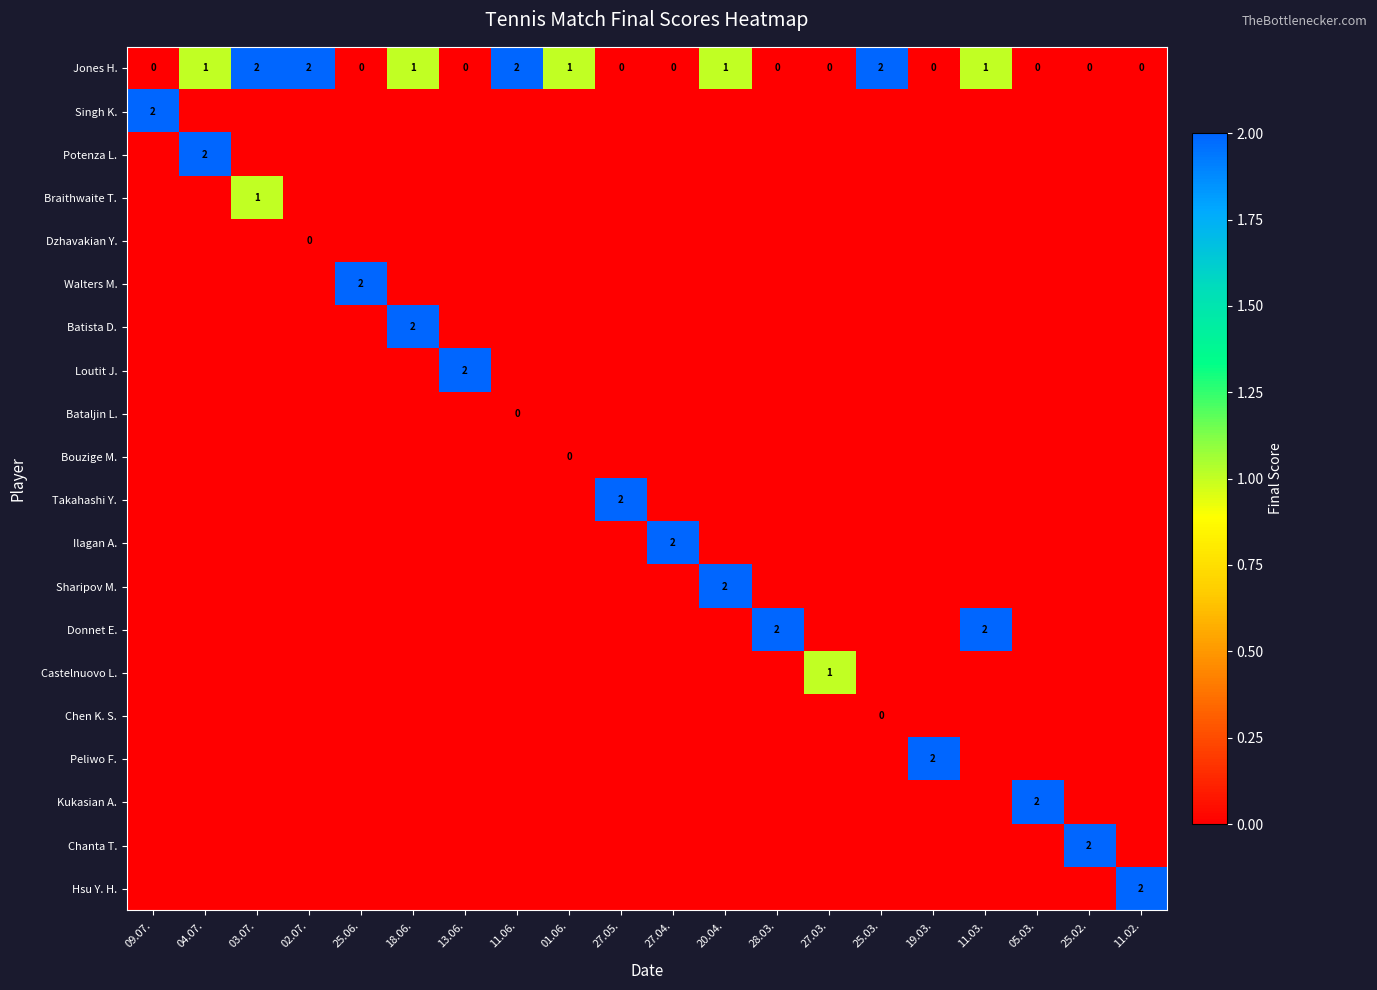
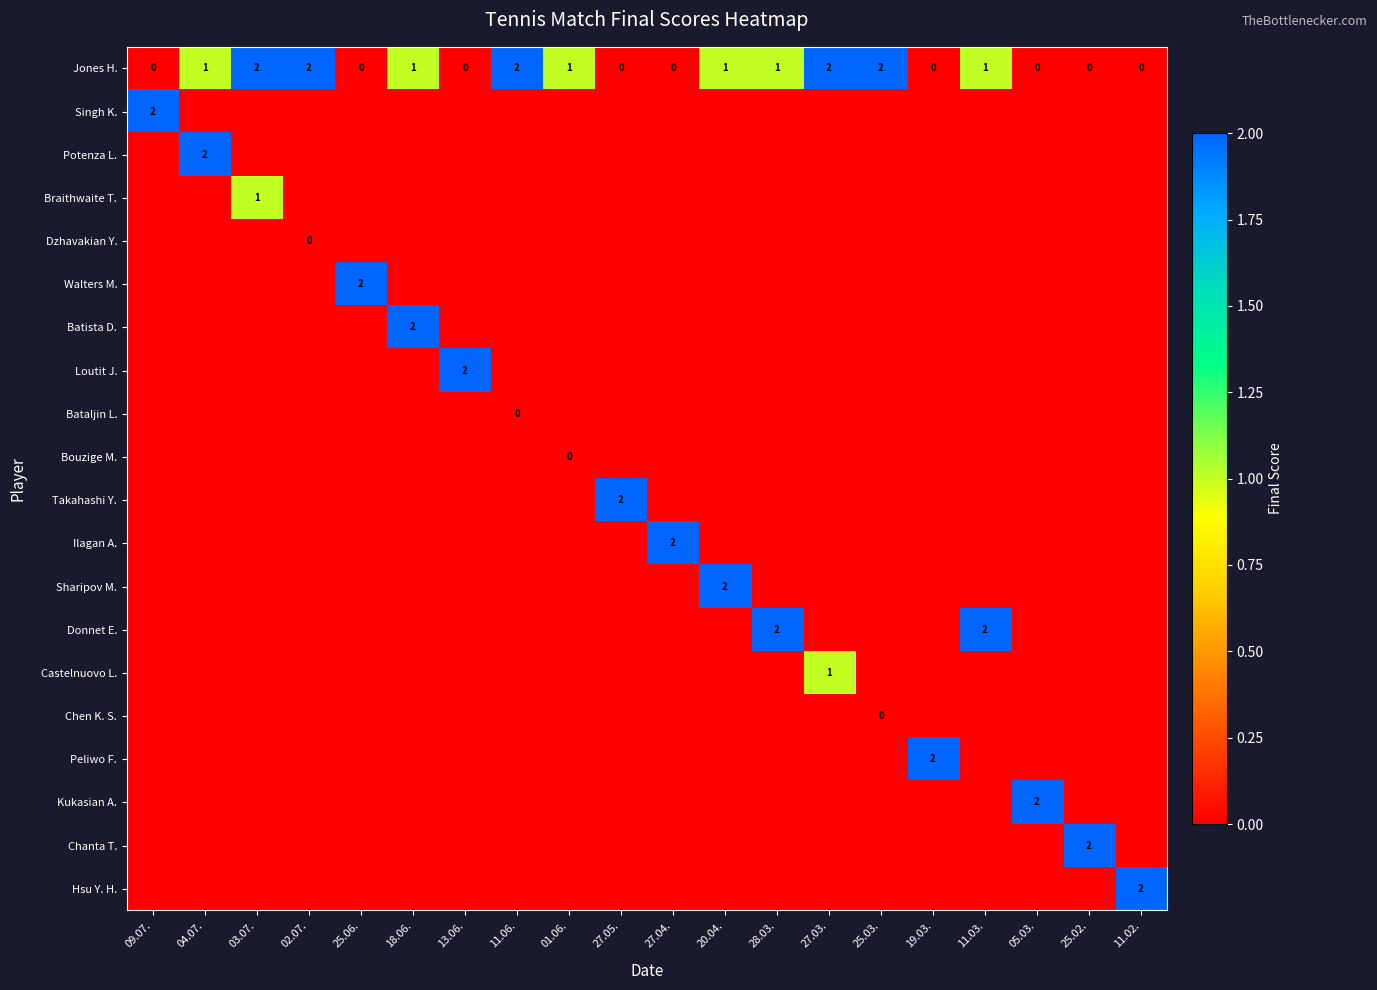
Jones H., 28.03.: 0 -> 1
Jones H., 27.03.: 0 -> 2
